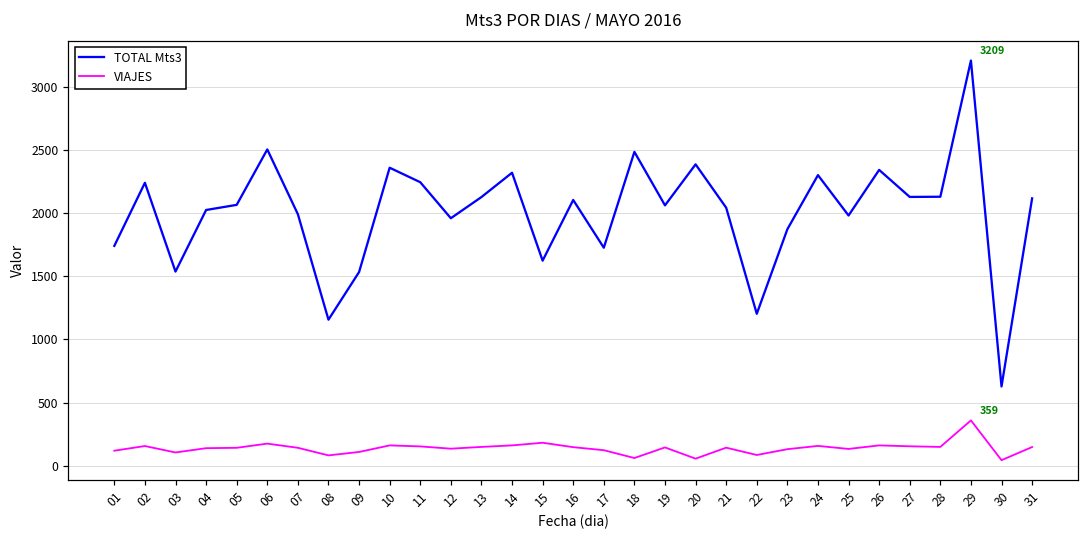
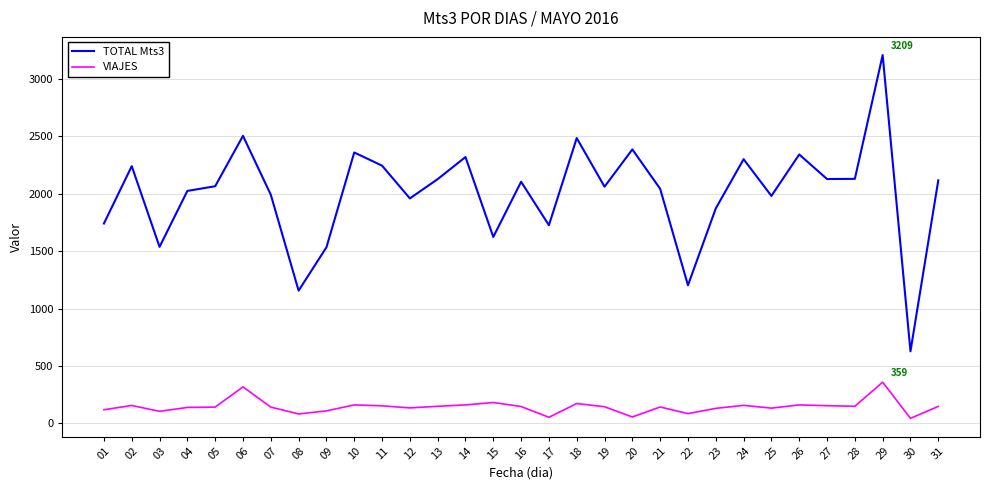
VIAJES, 06: 180 -> 320
VIAJES, 17: 120 -> 50
VIAJES, 18: 60 -> 170
